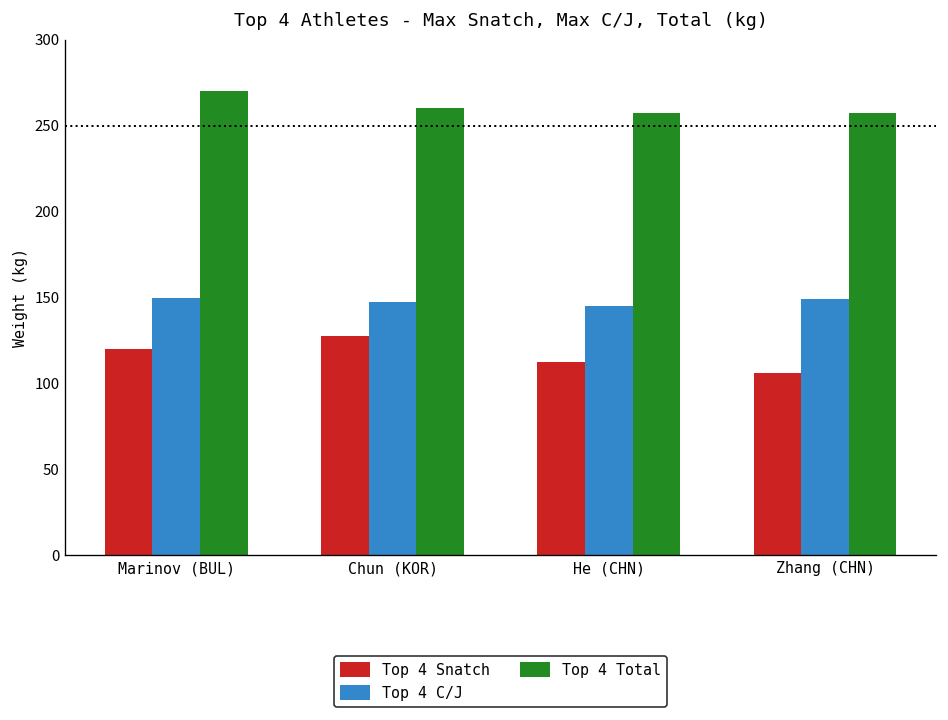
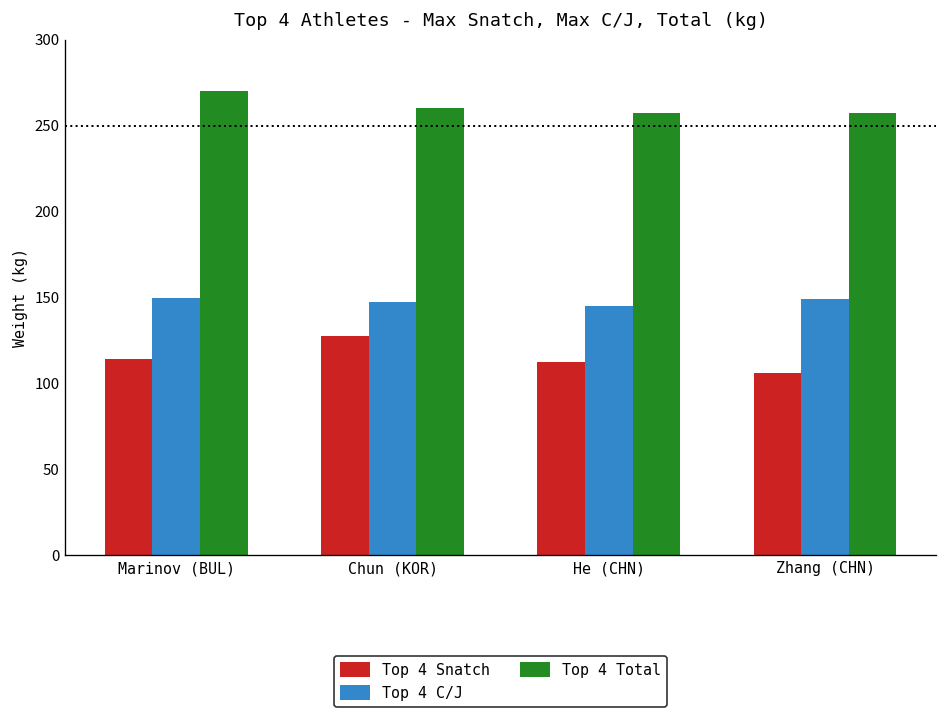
Top 4 Snatch, Marinov (BUL): 120 -> 114
